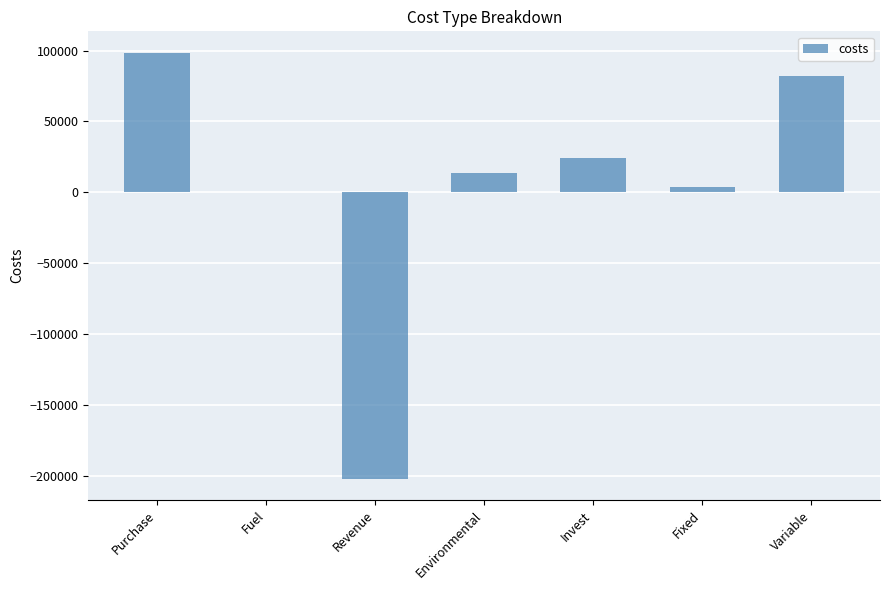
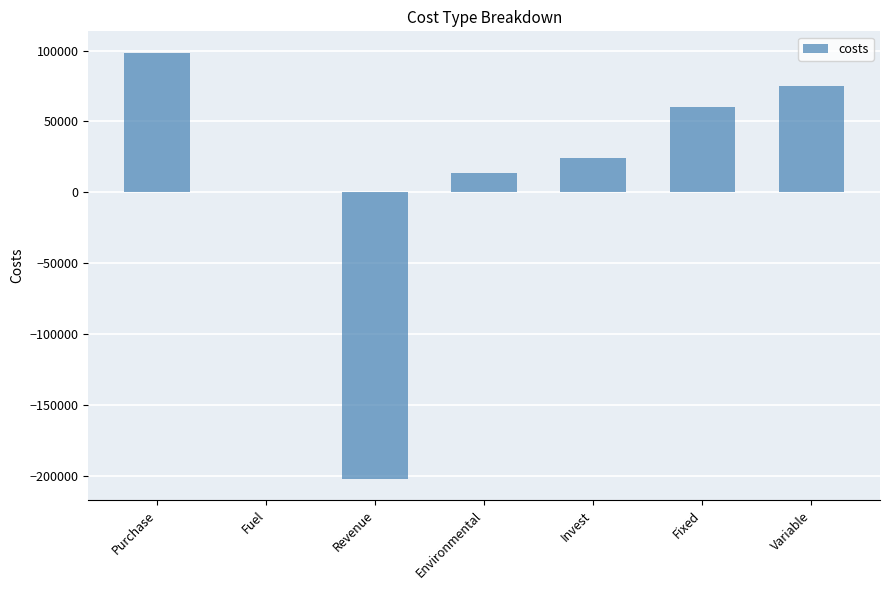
Fixed: 4000 -> 60000
Variable: 82000 -> 75000
